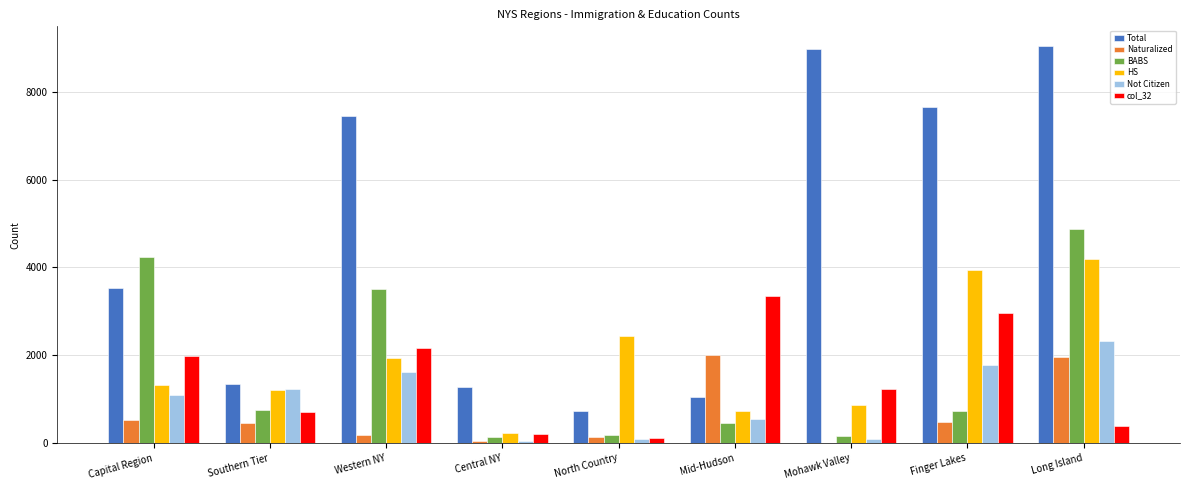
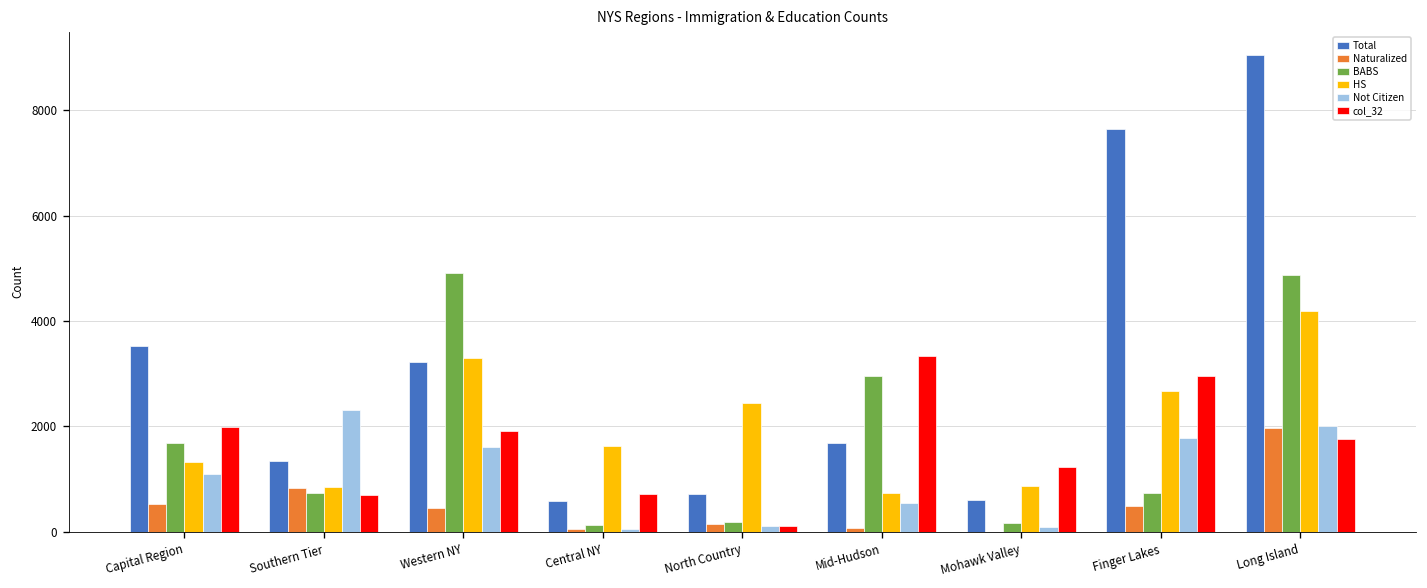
BABS, Capital Region: 4200 -> 1700
Naturalized, Southern Tier: 500 -> 800
HS, Southern Tier: 1200 -> 900
Not Citizen, Southern Tier: 1200 -> 2300
Total, Western NY: 7500 -> 3200
Naturalized, Western NY: 200 -> 400
BABS, Western NY: 3500 -> 4900
HS, Western NY: 1900 -> 3300
col_32, Western NY: 2200 -> 1900
Total, Central NY: 1300 -> 600
HS, Central NY: 200 -> 1600
col_32, Central NY: 200 -> 700
Total, Mid-Hudson: 1000 -> 1700
Naturalized, Mid-Hudson: 2000 -> 100
BABS, Mid-Hudson: 500 -> 3000
Total, Mohawk Valley: 9000 -> 600
HS, Finger Lakes: 3900 -> 2700
Not Citizen, Long Island: 2300 -> 2000
col_32, Long Island: 400 -> 1800
